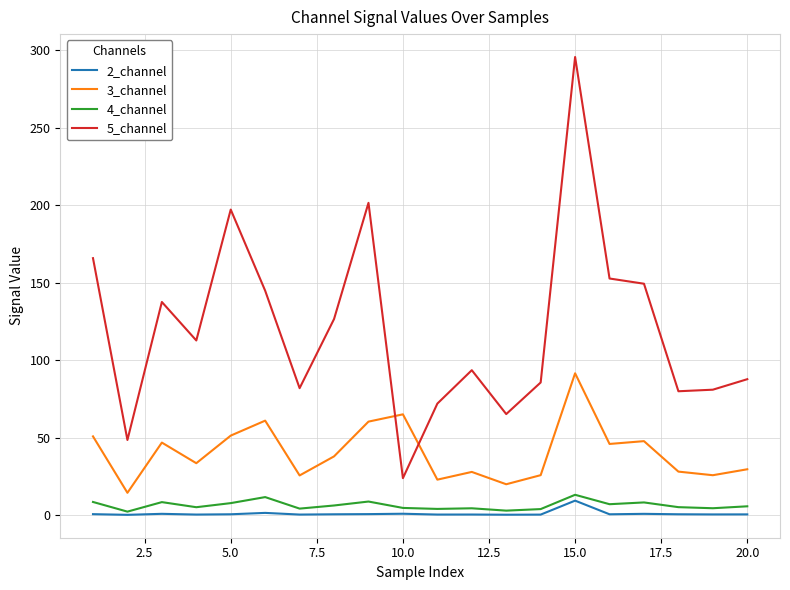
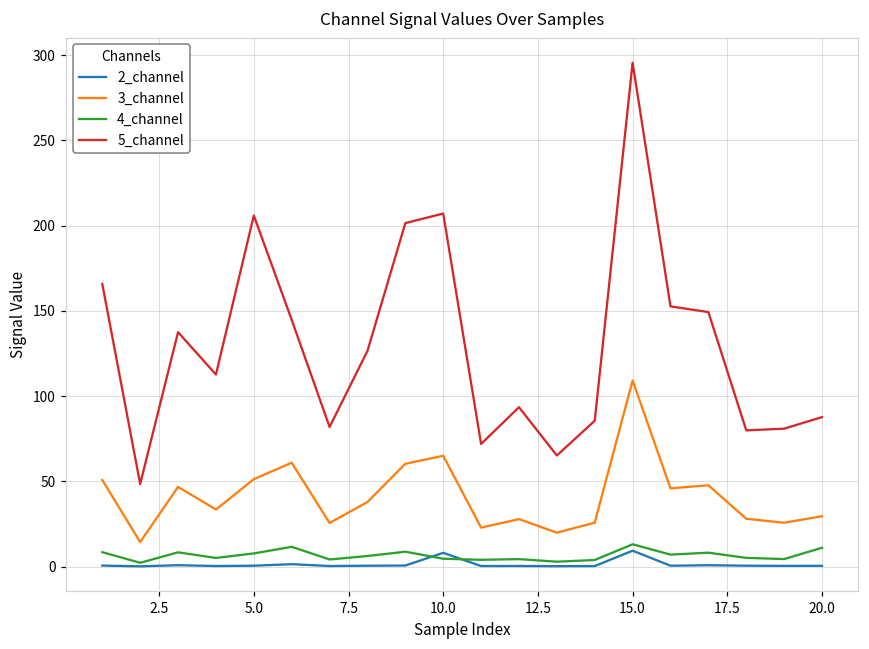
5_channel, 5.0: 197 -> 206
2_channel, 10.0: 1 -> 8
5_channel, 10.0: 24 -> 207
3_channel, 15.0: 91 -> 109
4_channel, 20.0: 6 -> 11
